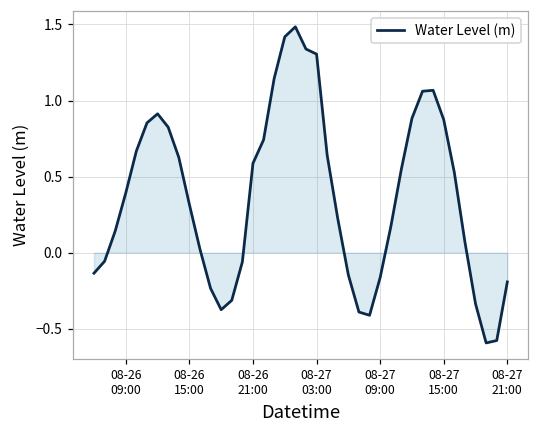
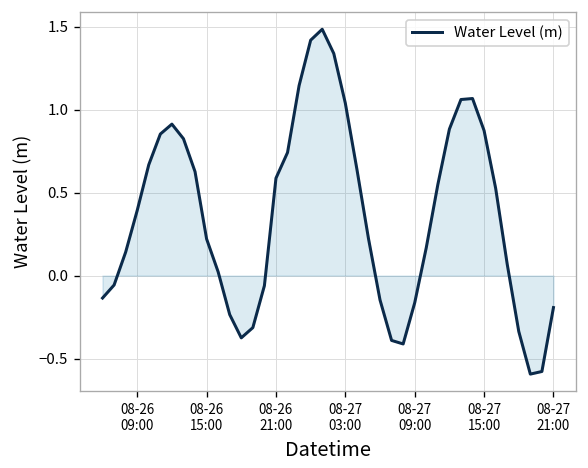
Water Level (m), 08-26 15:00: 0.32 -> 0.22
Water Level (m), 08-27 03:00: 1.31 -> 1.04
